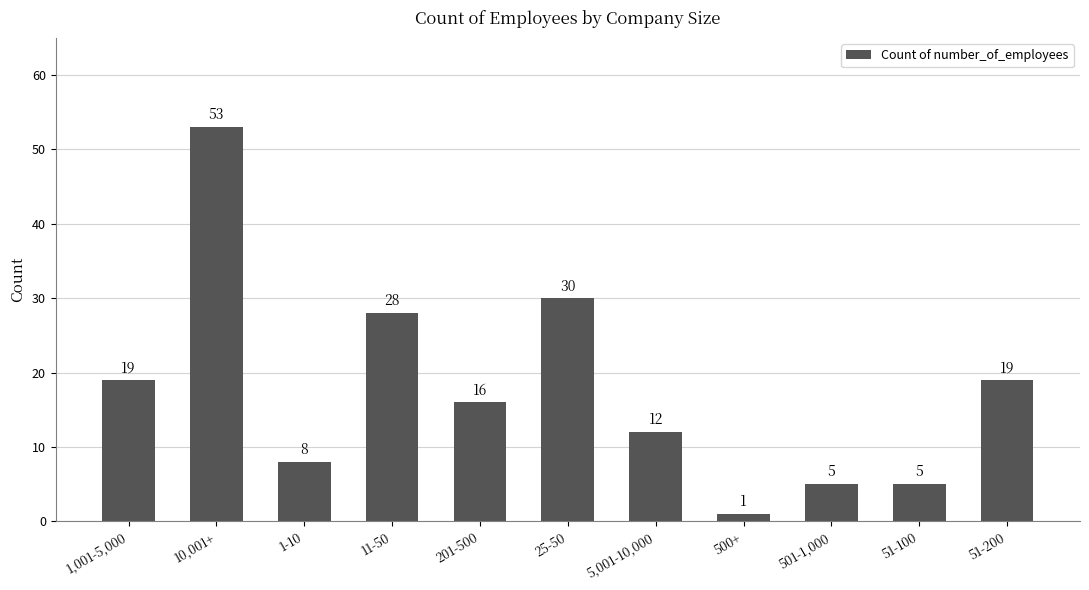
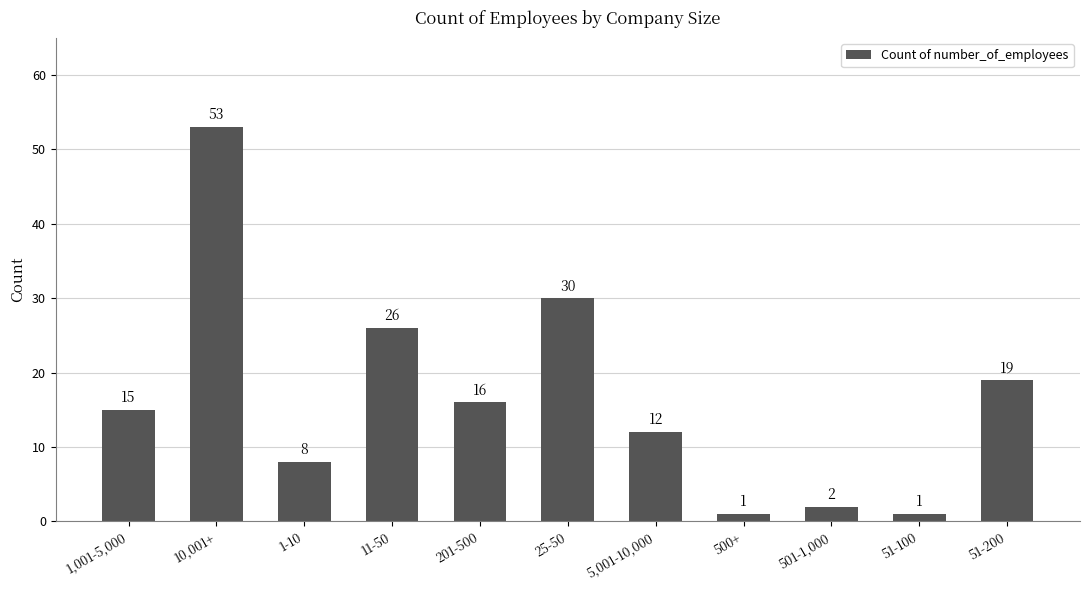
1,001-5,000: 19 -> 15
11-50: 28 -> 26
501-1,000: 5 -> 2
51-100: 5 -> 1
